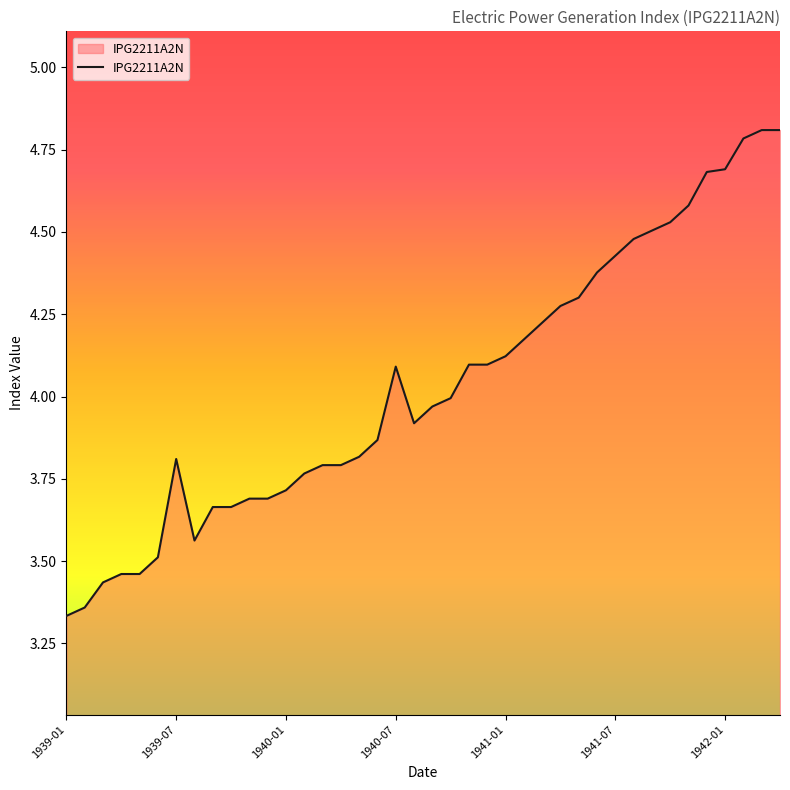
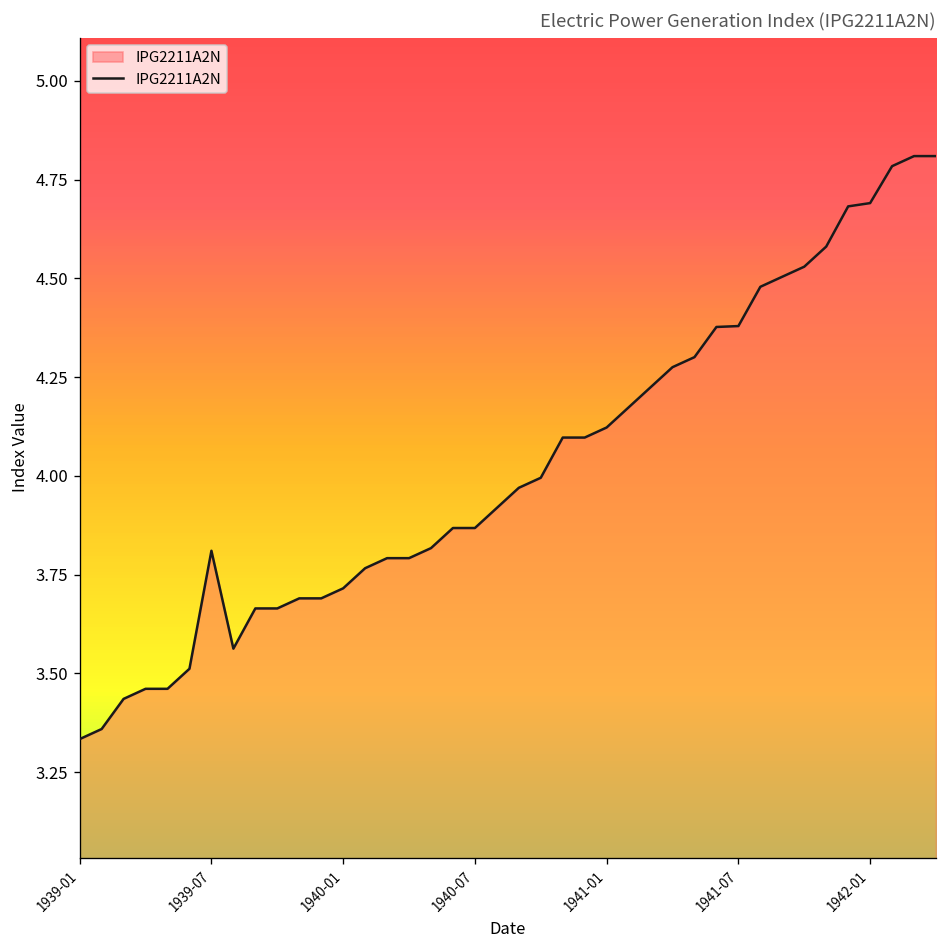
1940-07: 4.09 -> 3.87
1941-07: 4.43 -> 4.38
